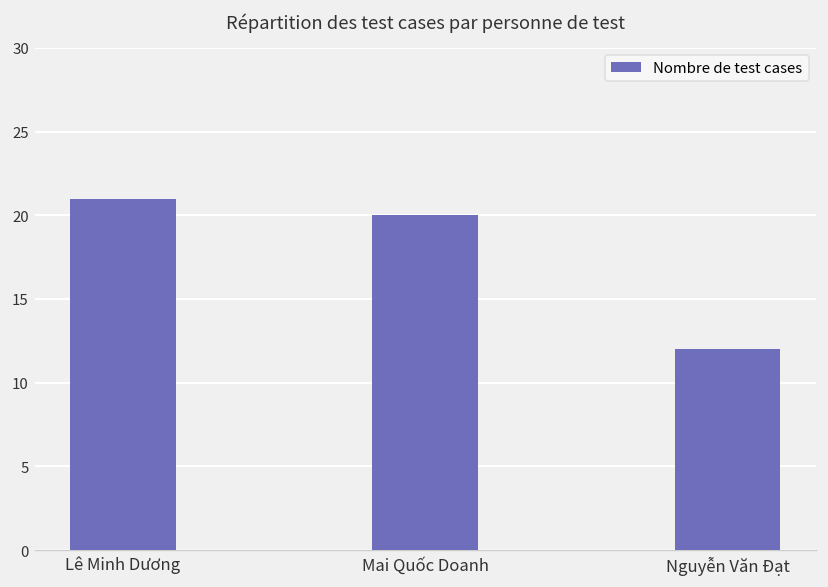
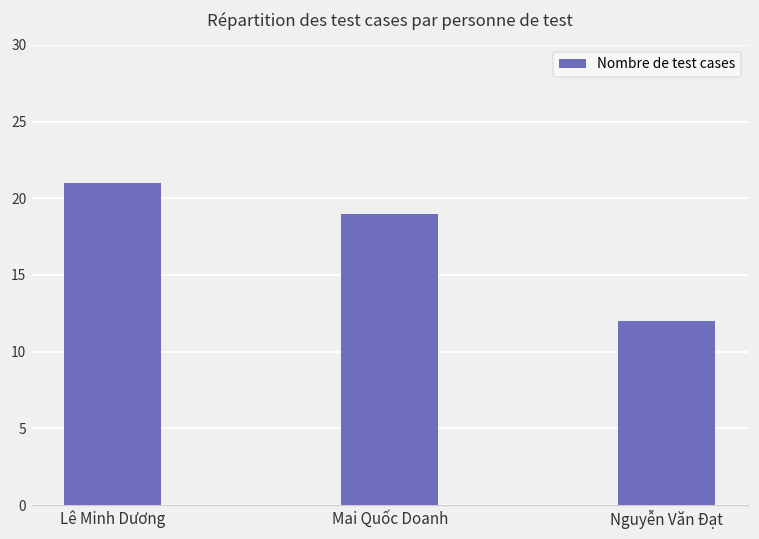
Mai Quốc Doanh: 20 -> 19
